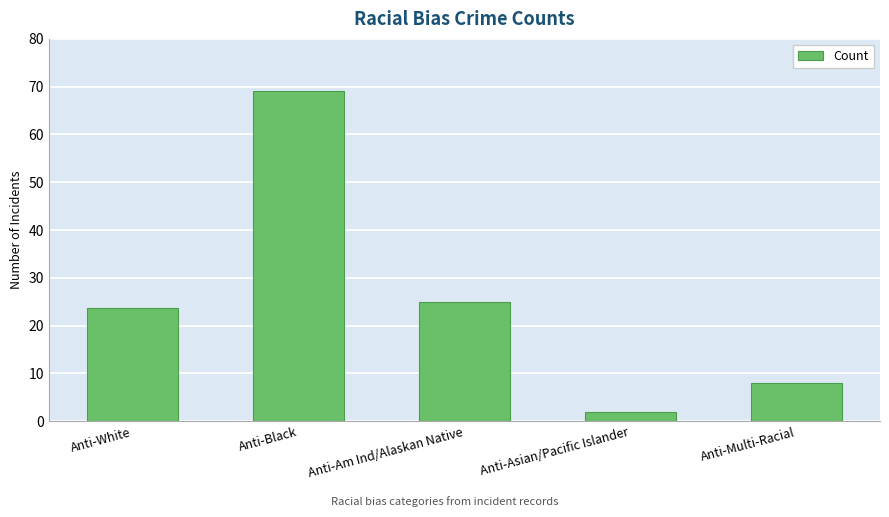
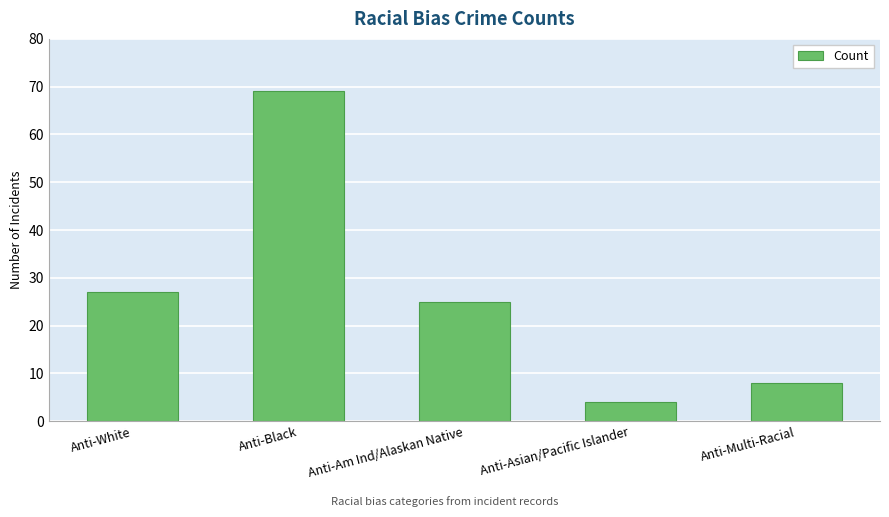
Anti-White: 24 -> 27
Anti-Asian/Pacific Islander: 2 -> 4
